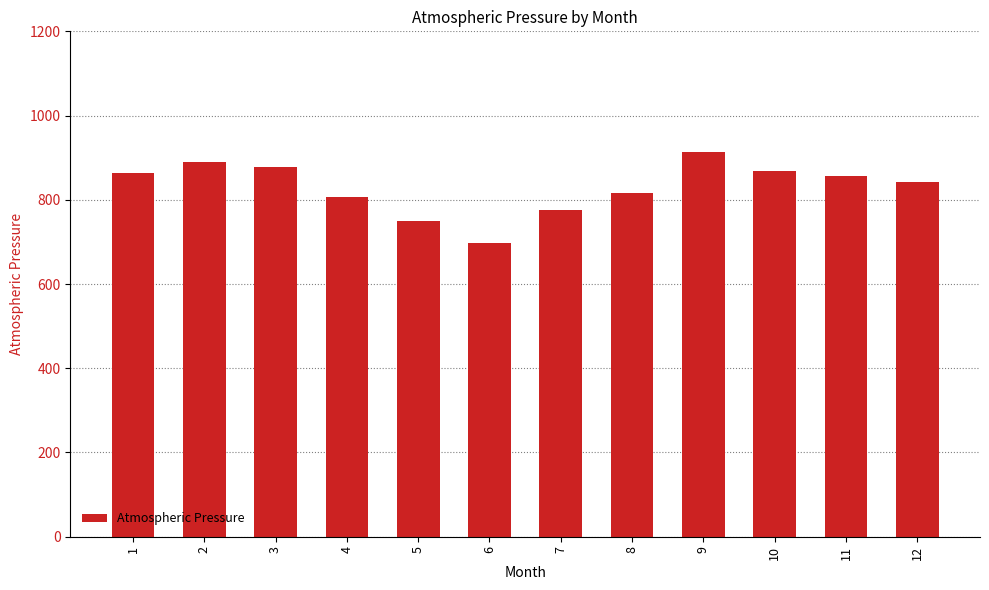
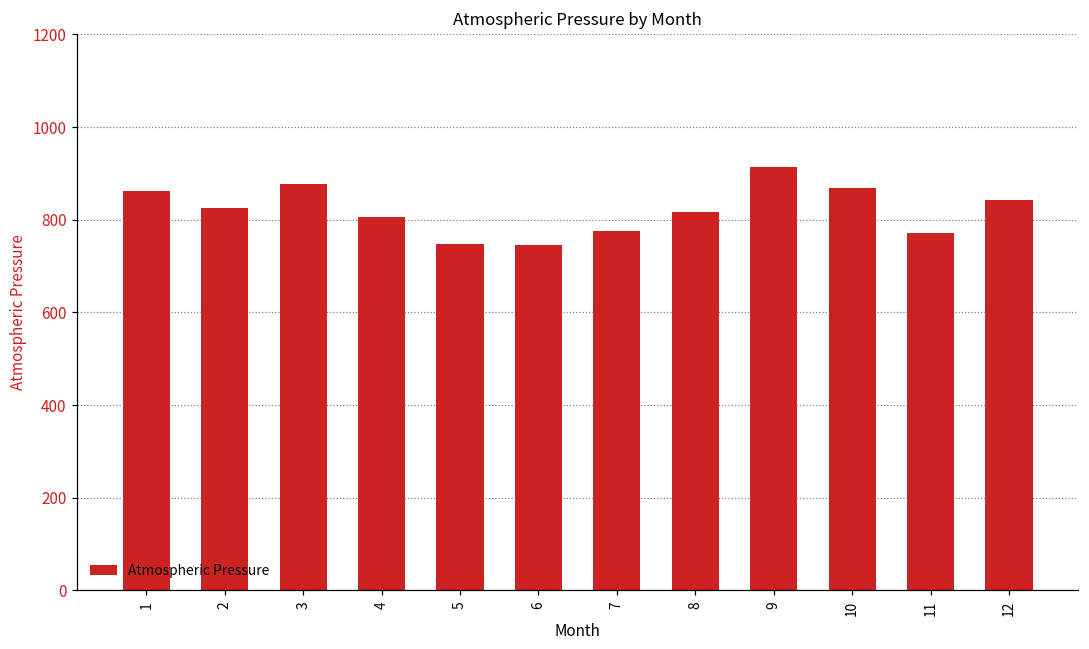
2: 890 -> 820
6: 700 -> 750
11: 860 -> 770
